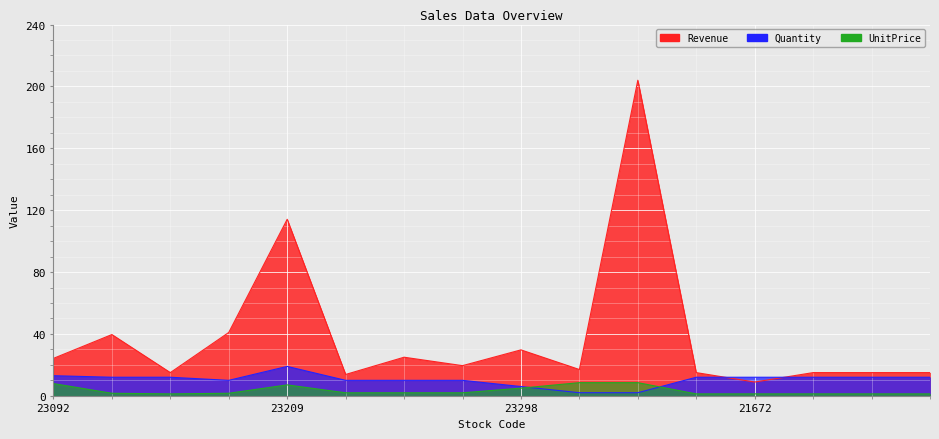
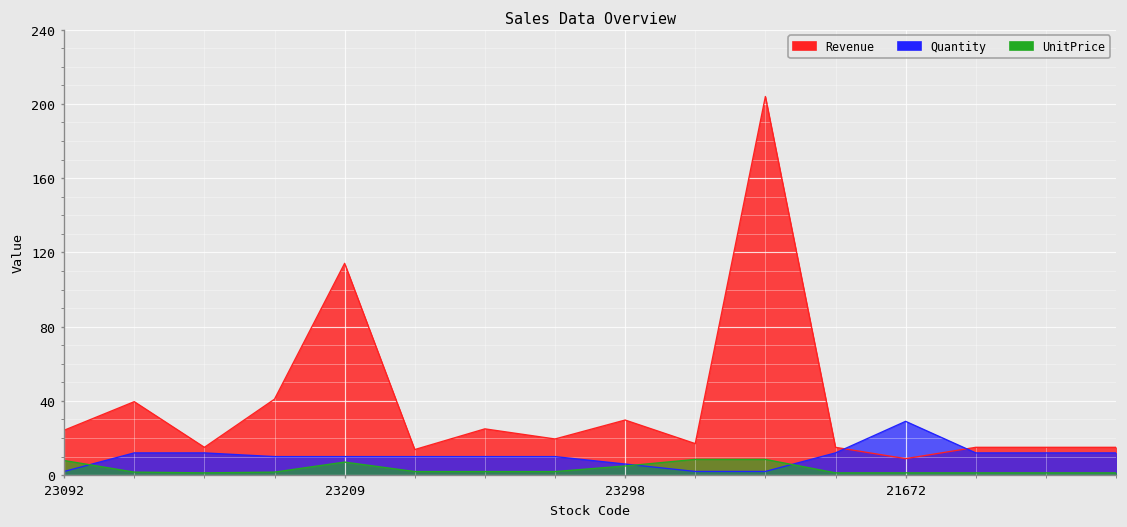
Quantity, 23092: 13 -> 2
Quantity, 23209: 19 -> 10
Quantity, 21672: 12 -> 29
